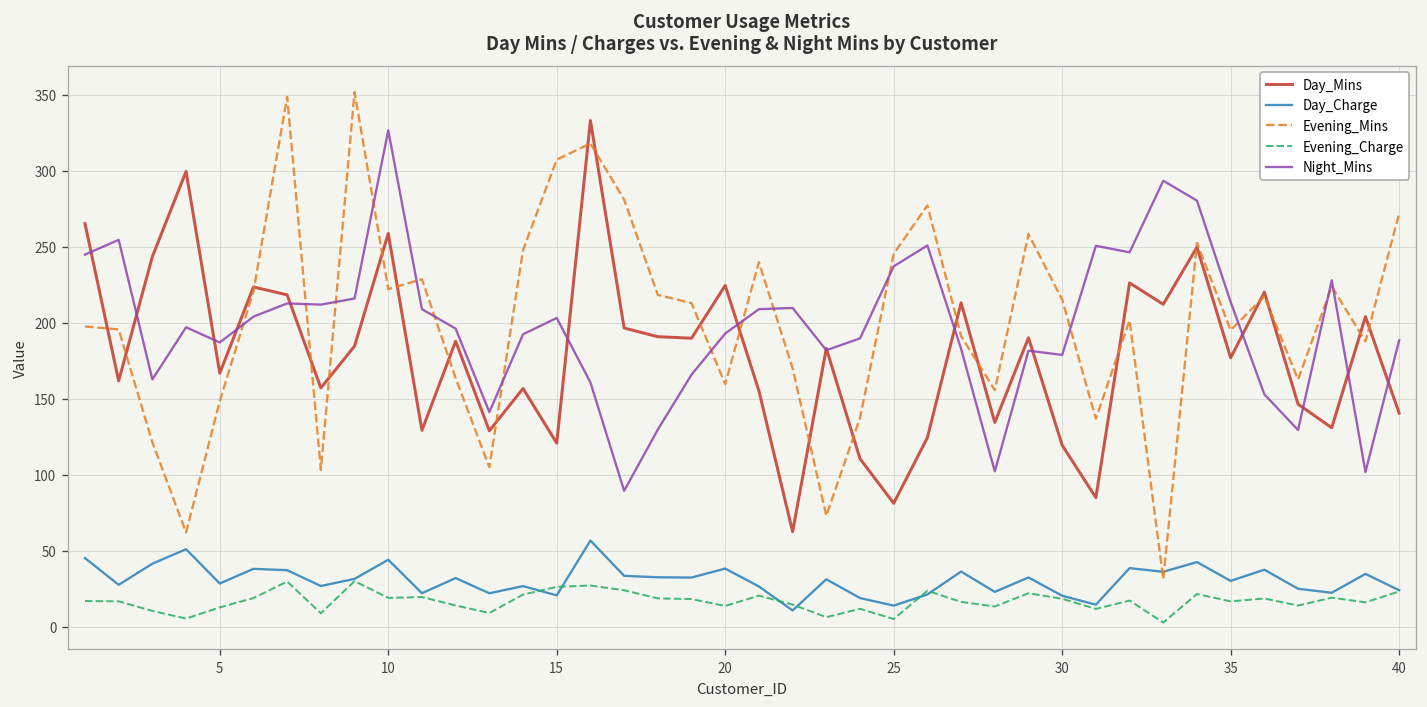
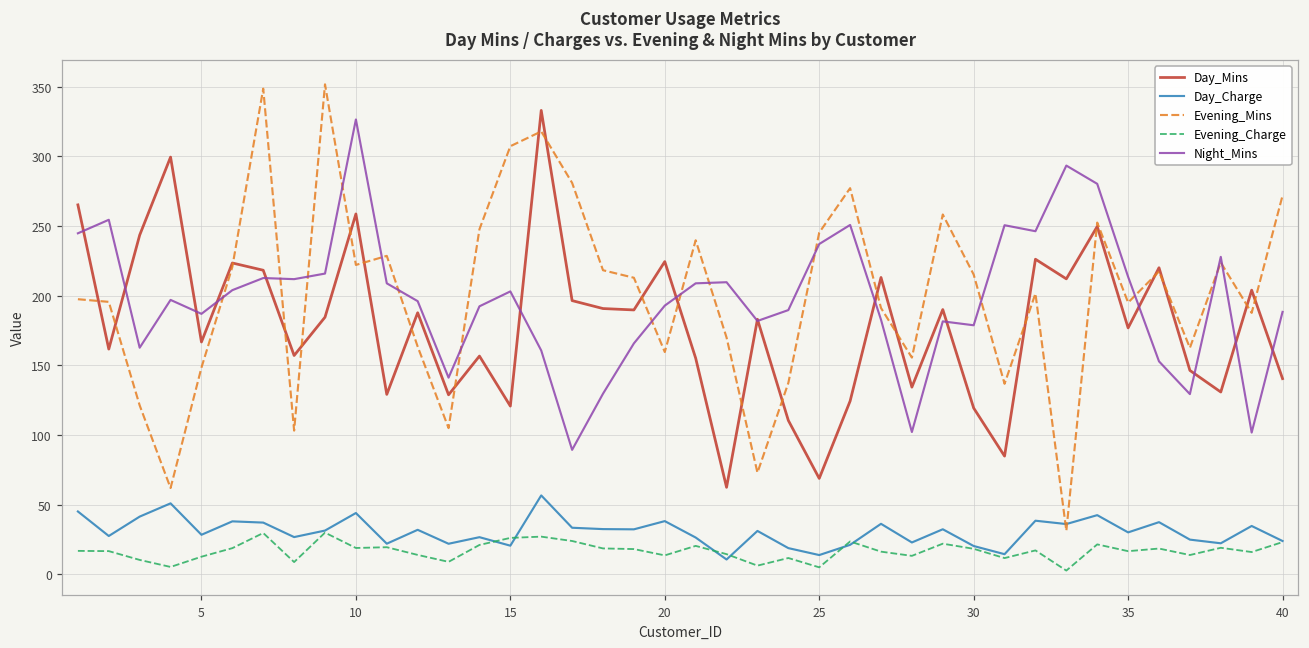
Day_Mins, 25: 81 -> 69
